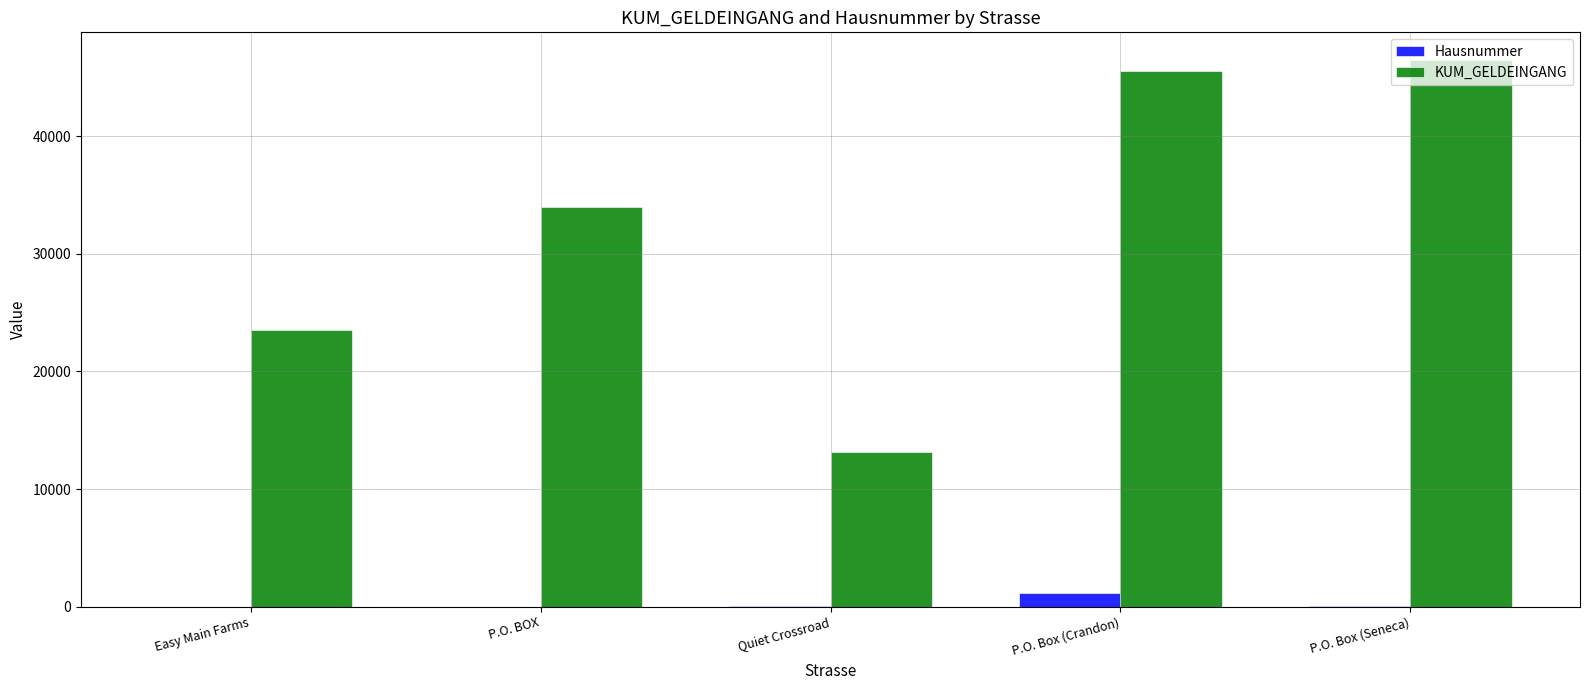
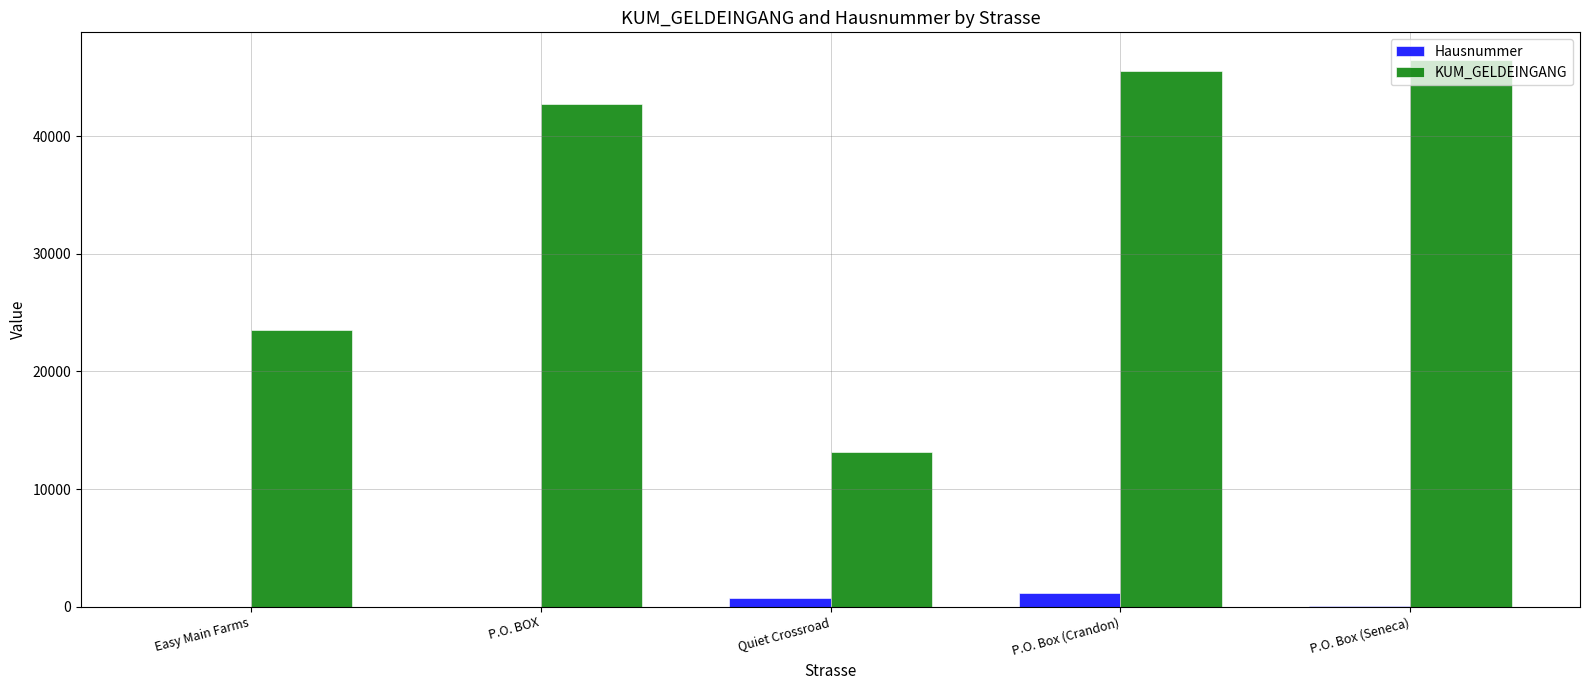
KUM_GELDEINGANG, P.O. BOX: 34000 -> 42700
Hausnummer, Quiet Crossroad: 0 -> 700
